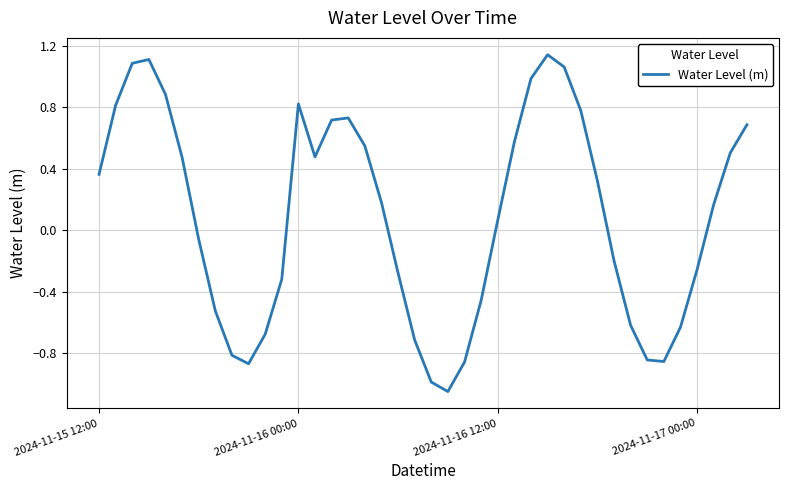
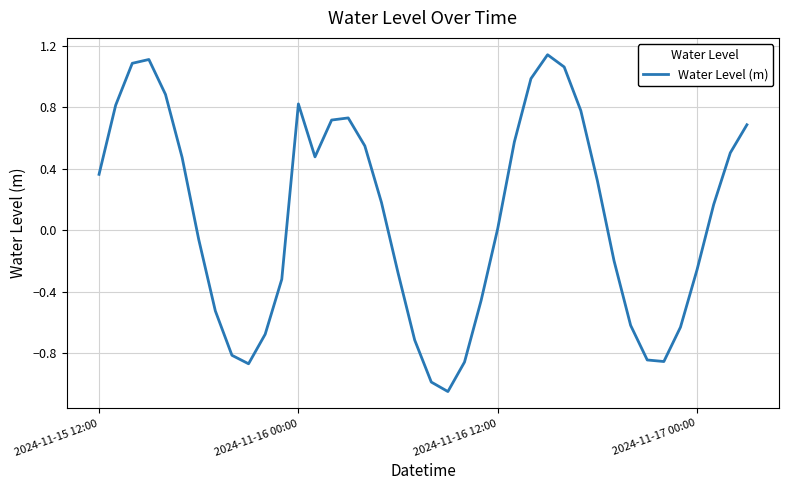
2024-11-16 12:00: 0.07 -> 0.01
